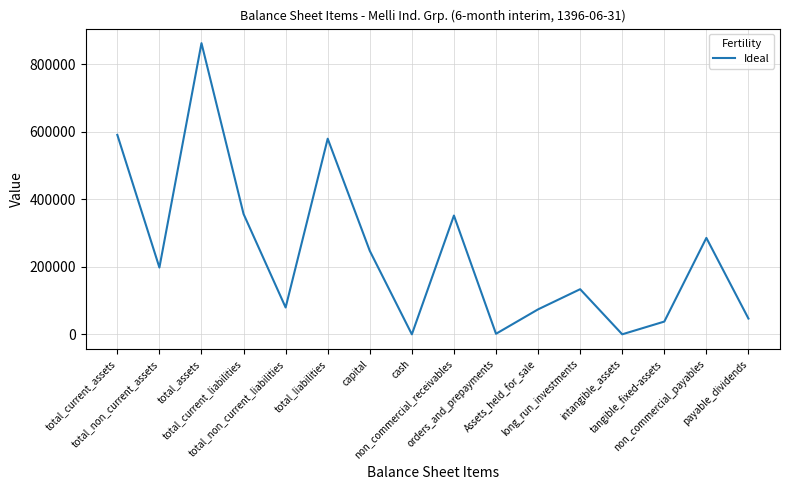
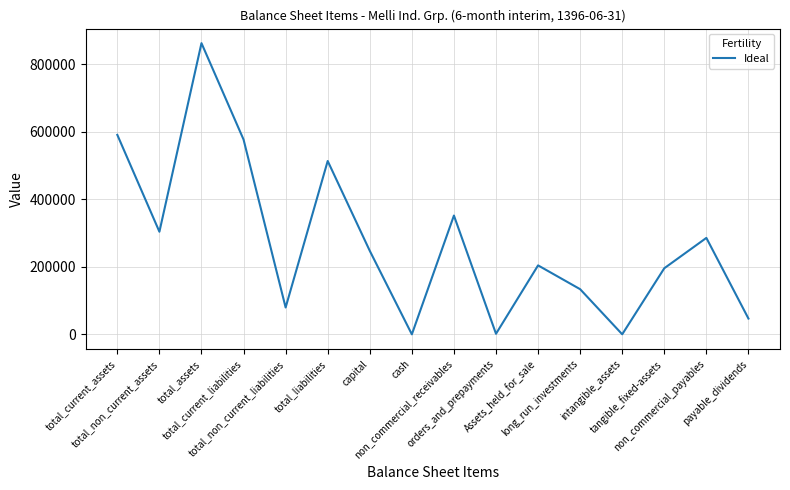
total_non_current_assets: 200000 -> 300000
total_current_liabilities: 360000 -> 580000
total_liabilities: 580000 -> 510000
Assets_held_for_sale: 70000 -> 200000
tangible_fixed-assets: 40000 -> 200000
